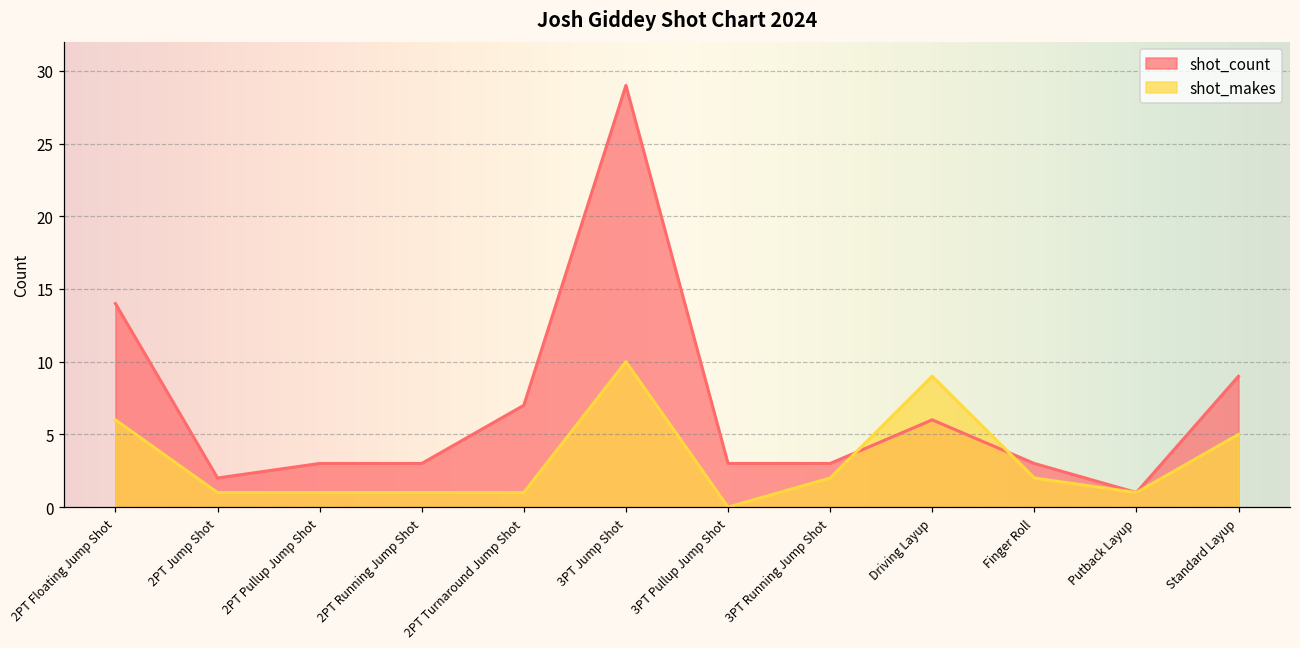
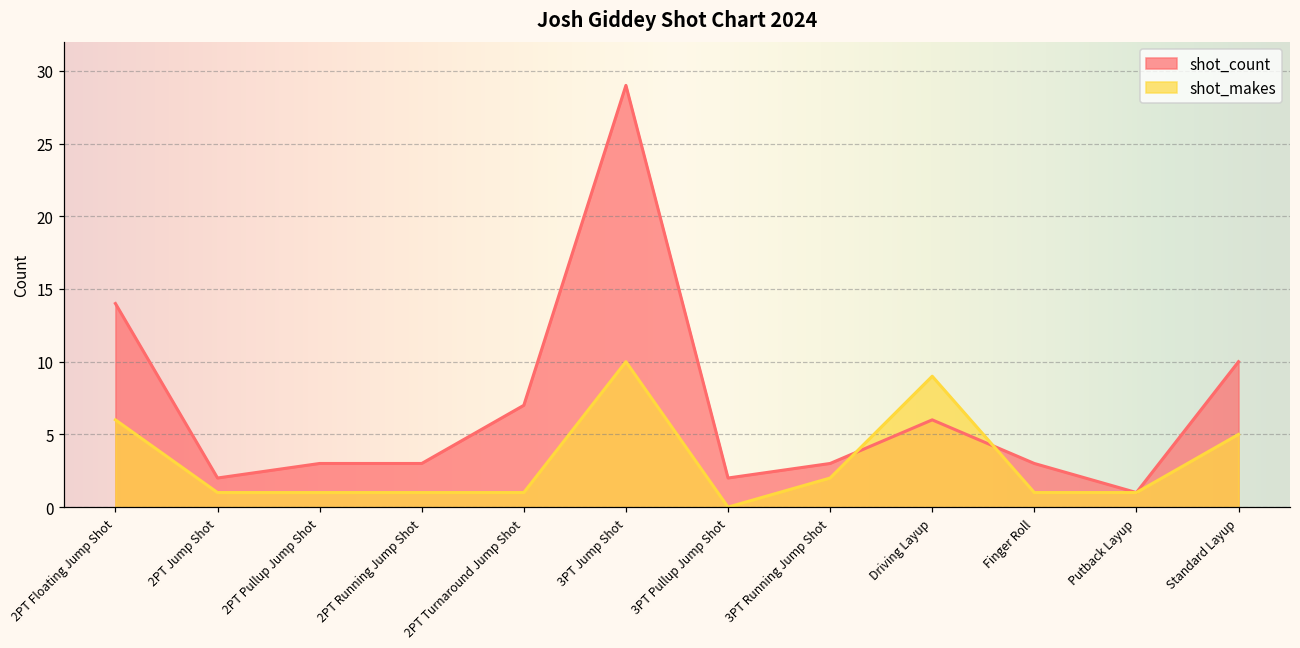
shot_count, 3PT Pullup Jump Shot: 3 -> 2
shot_makes, Finger Roll: 2 -> 1
shot_count, Standard Layup: 9 -> 10
